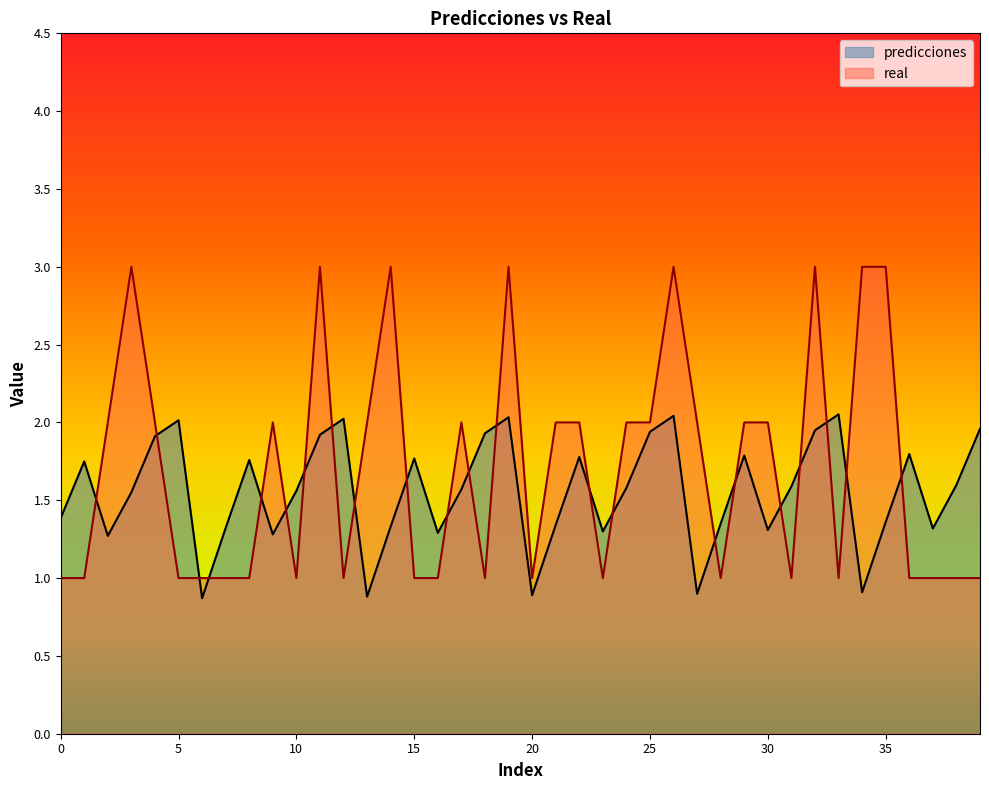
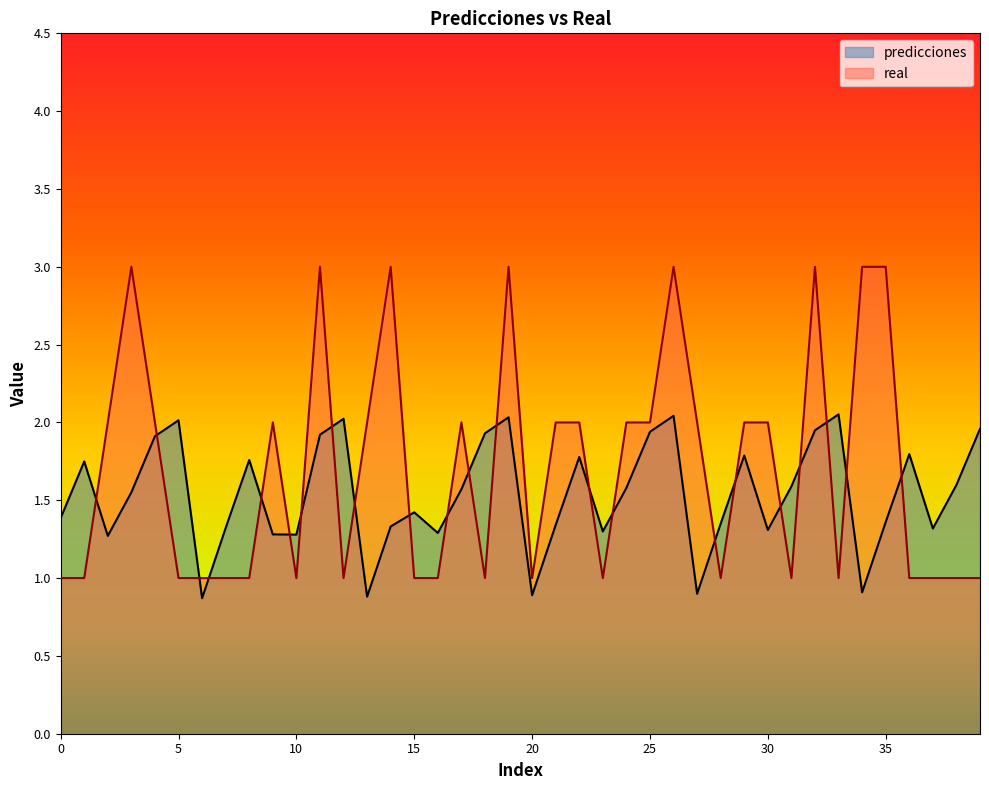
predicciones, 10: 1.56 -> 1.28
predicciones, 15: 1.77 -> 1.42
